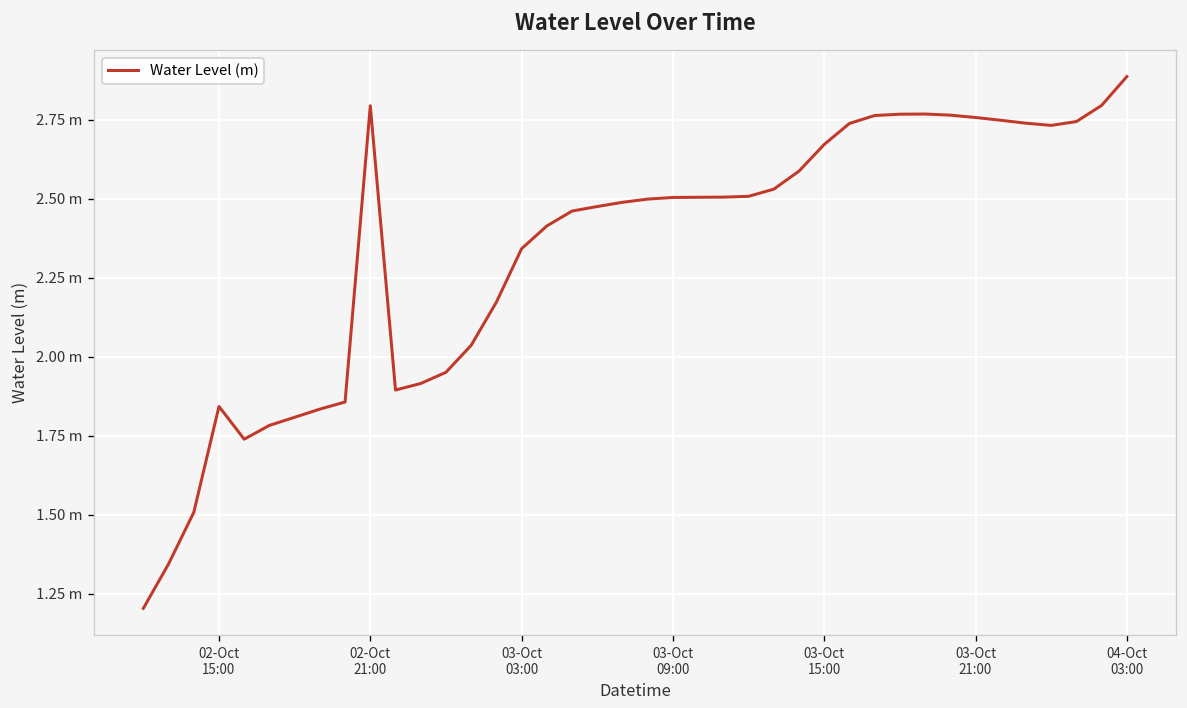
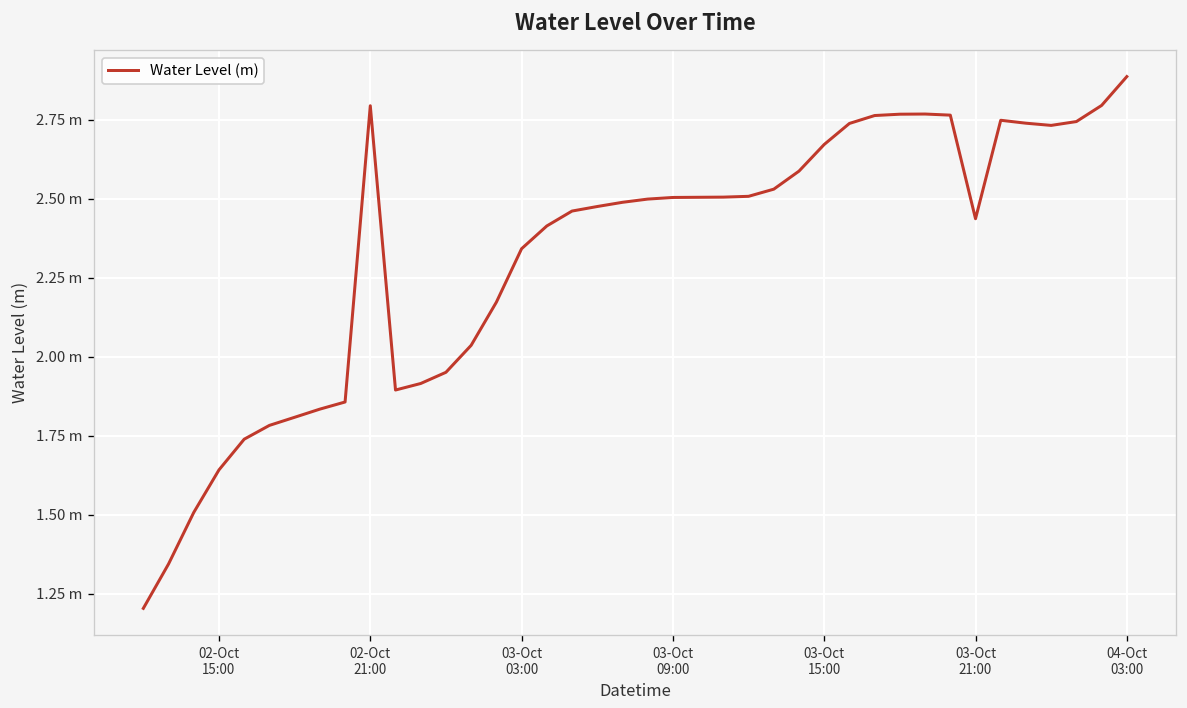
02-Oct 15:00: 1.84 m -> 1.64 m
03-Oct 21:00: 2.76 m -> 2.44 m
